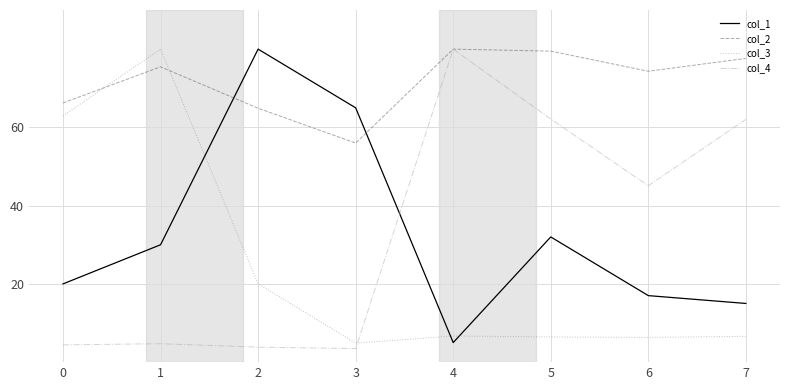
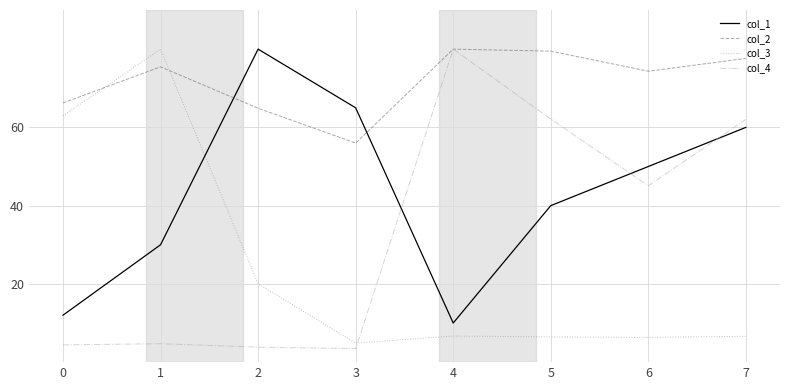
col_1, 0: 20 -> 12
col_1, 4: 5 -> 10
col_1, 5: 32 -> 40
col_1, 6: 17 -> 50
col_1, 7: 15 -> 60
